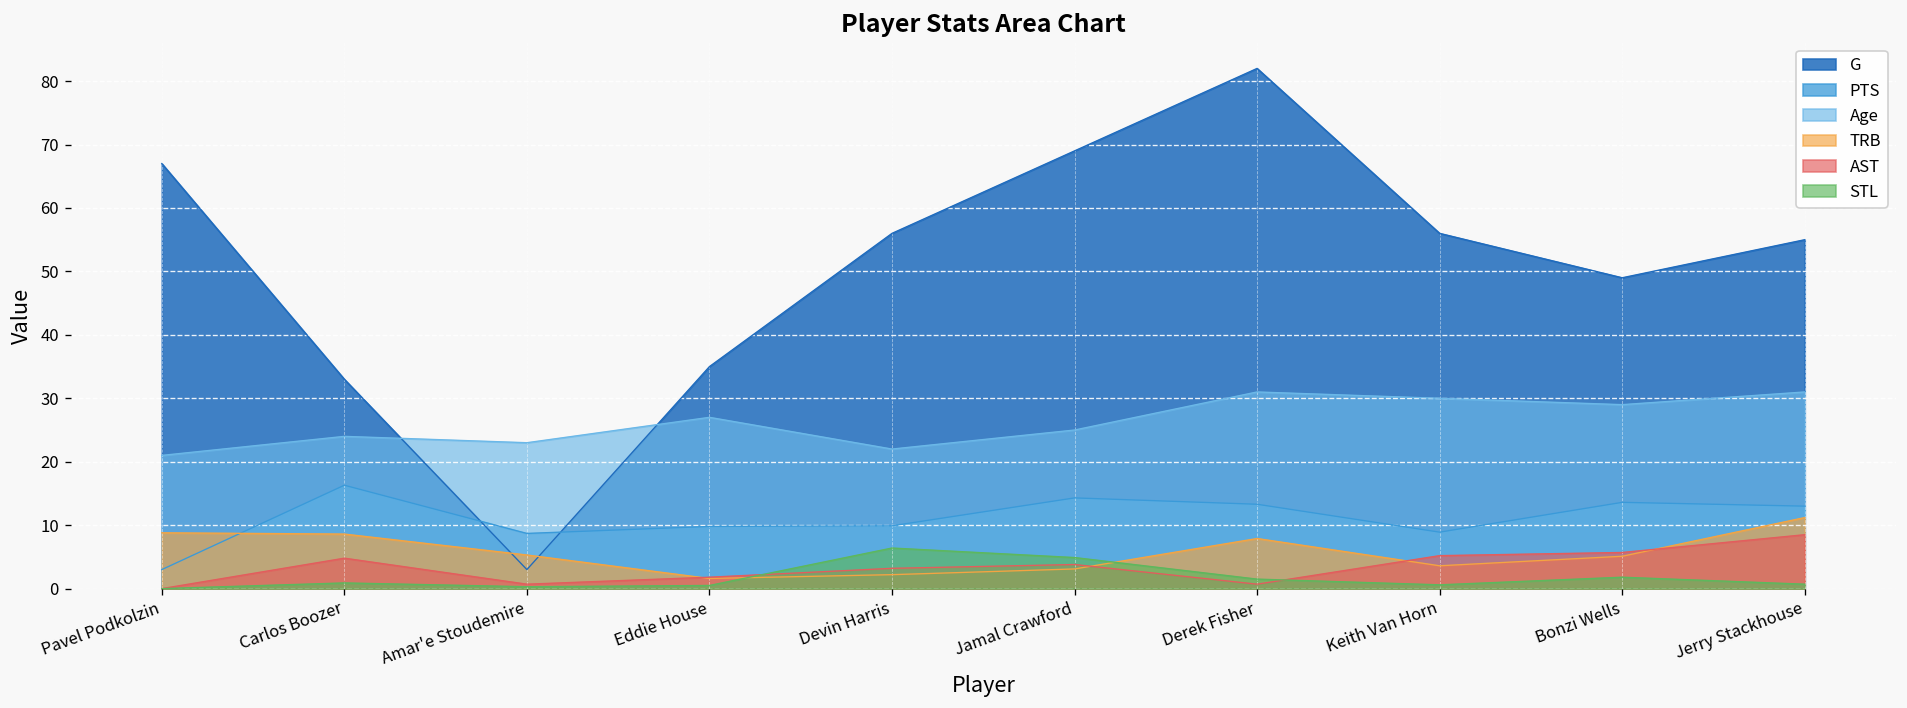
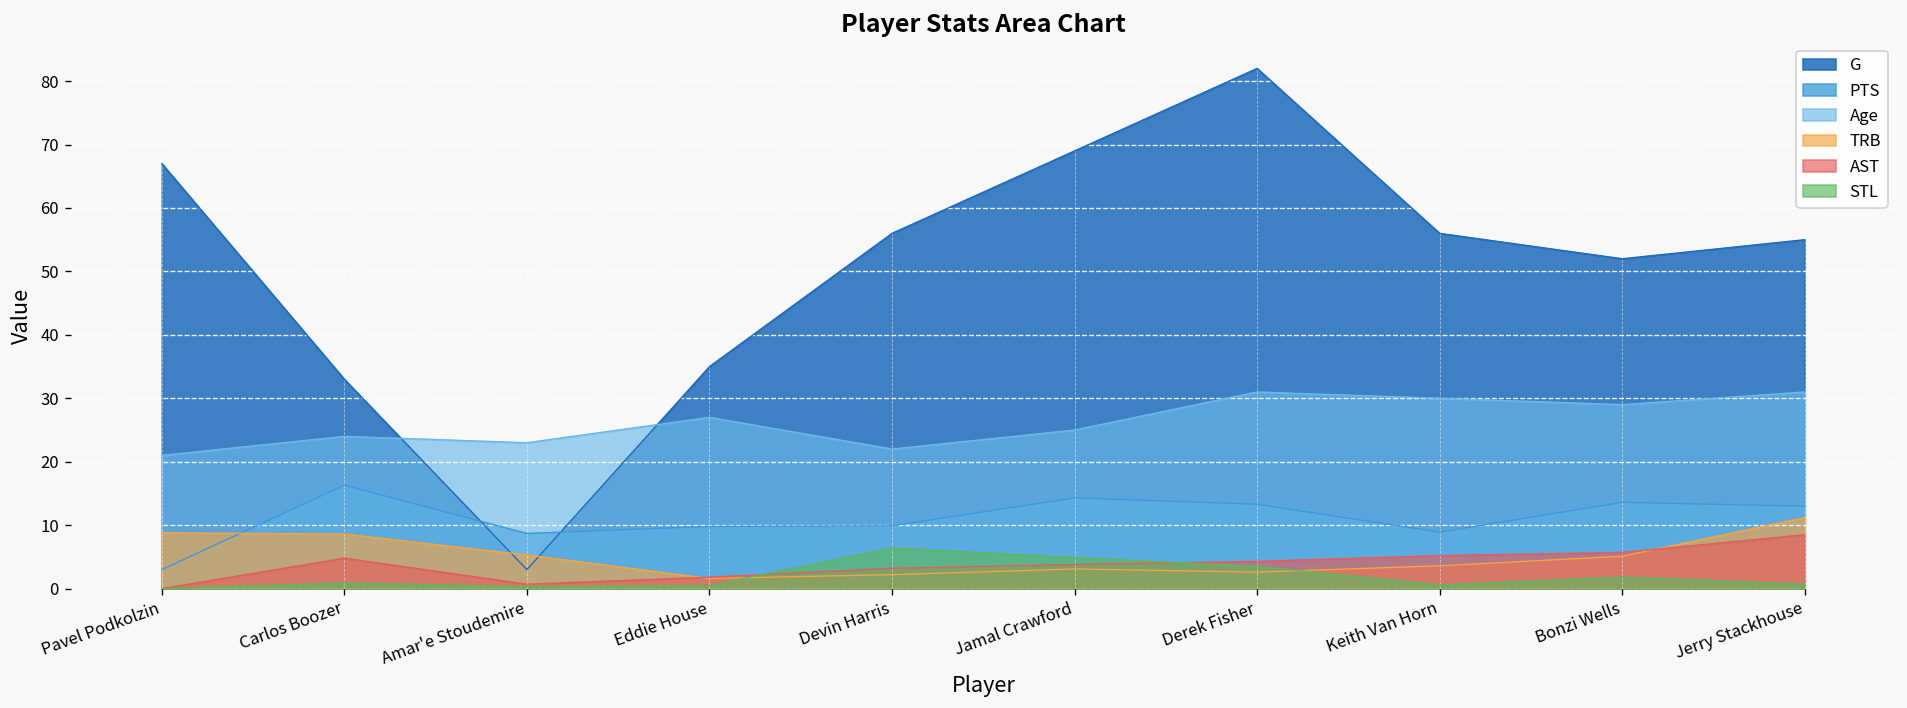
TRB, Derek Fisher: 8 -> 3
AST, Derek Fisher: 1 -> 4
STL, Derek Fisher: 2 -> 4
G, Bonzi Wells: 49 -> 52
